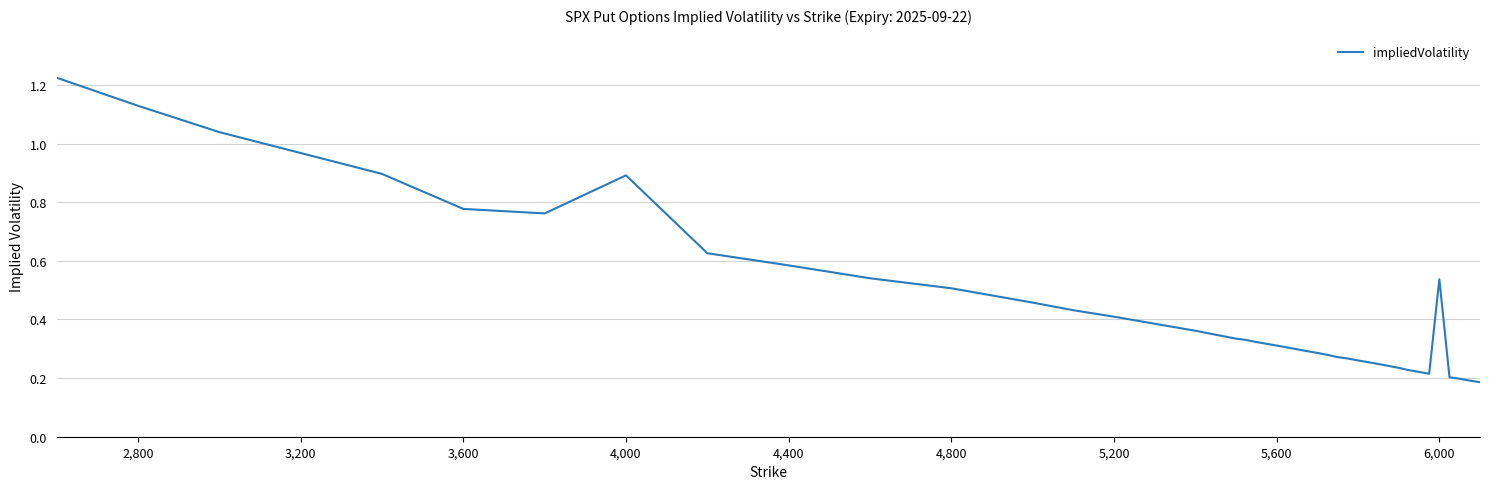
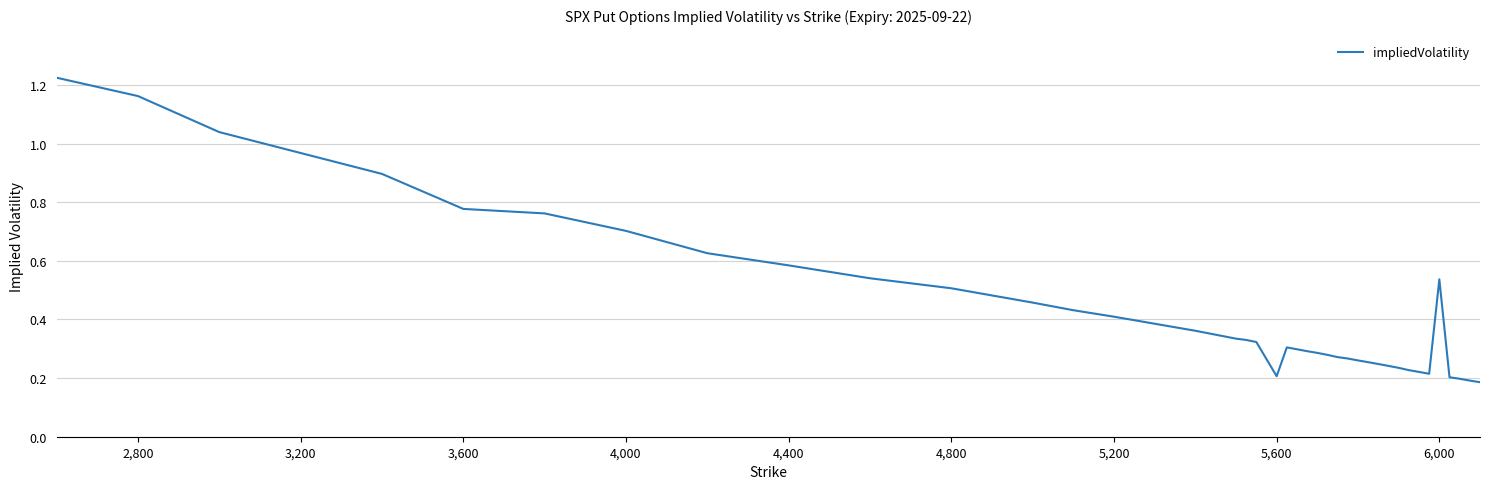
2,800: 1.13 -> 1.16
4,000: 0.89 -> 0.70
5,600: 0.31 -> 0.21
